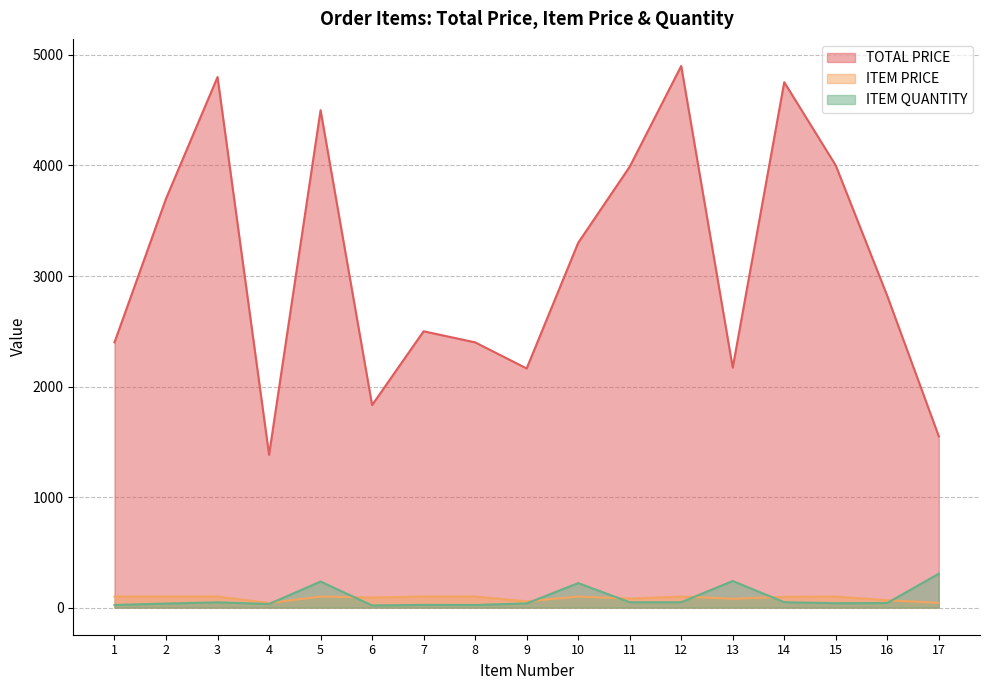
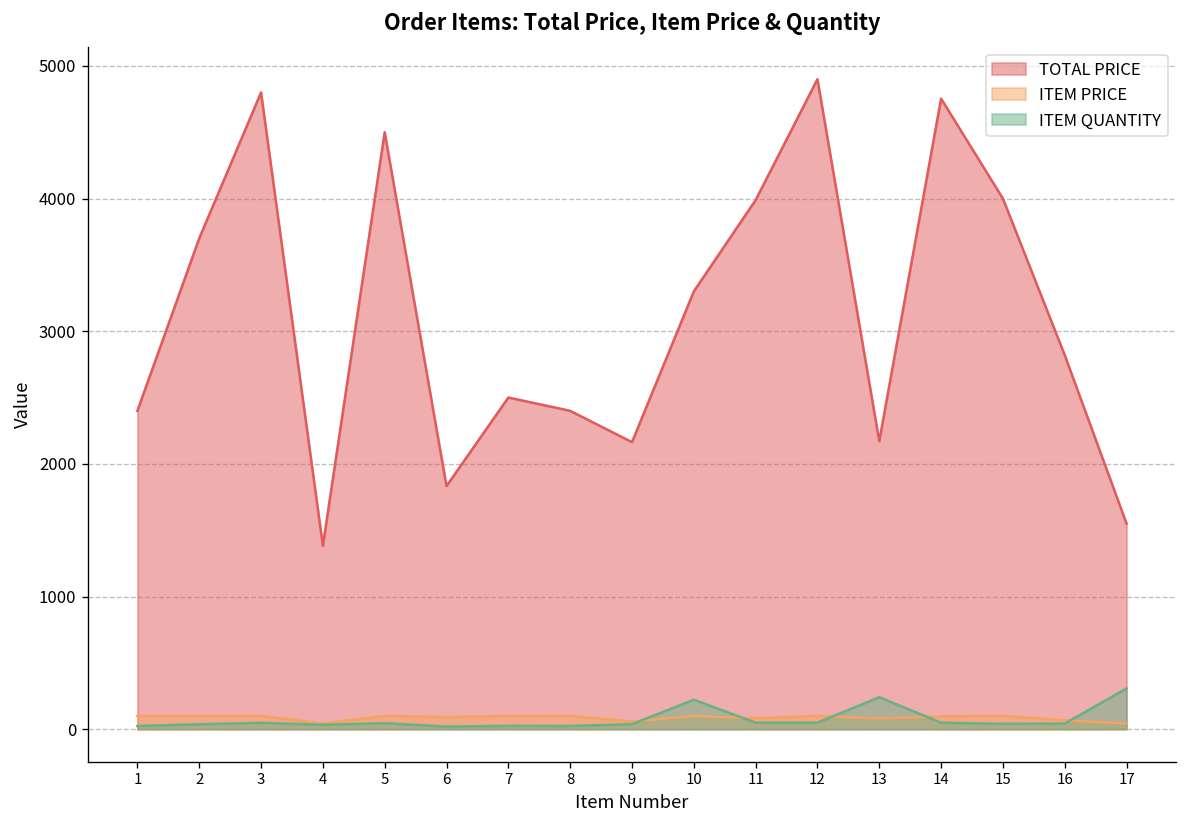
ITEM QUANTITY, 5: 240 -> 50
